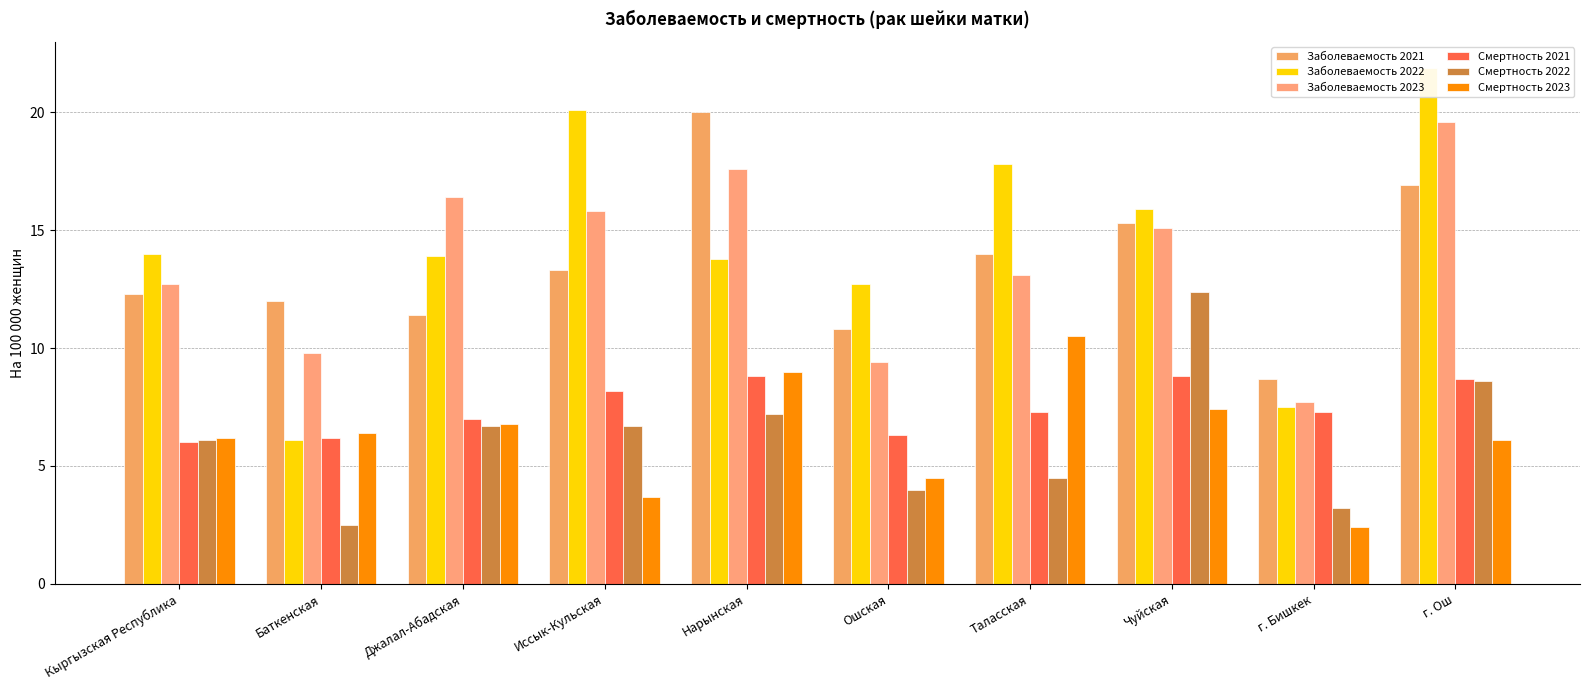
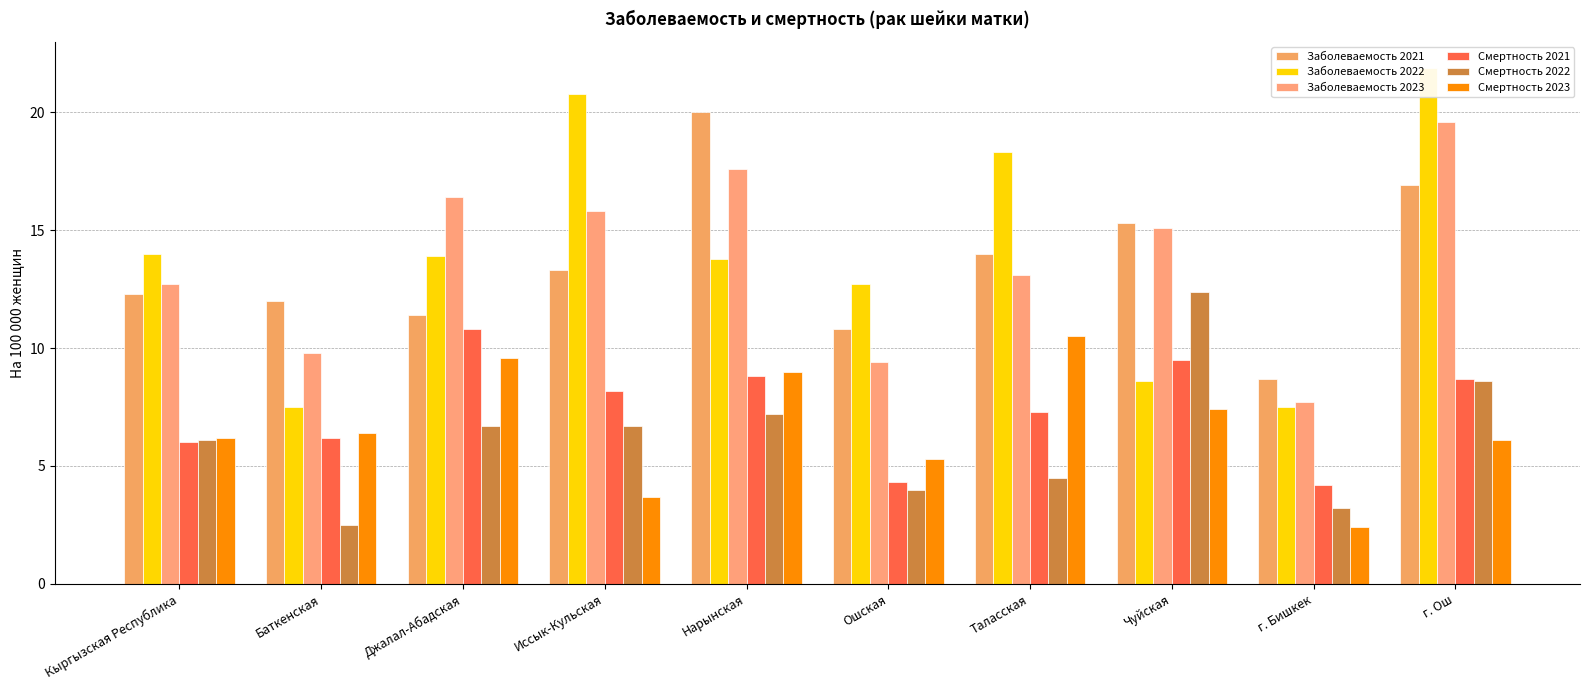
Заболеваемость 2022, Баткенская: 6.1 -> 7.5
Смертность 2021, Джалал-Абадская: 7.0 -> 10.8
Смертность 2023, Джалал-Абадская: 6.8 -> 9.6
Заболеваемость 2022, Иссык-Кульская: 20.1 -> 20.8
Смертность 2021, Ошская: 6.3 -> 4.3
Смертность 2023, Ошская: 4.5 -> 5.3
Заболеваемость 2022, Таласская: 17.8 -> 18.3
Заболеваемость 2022, Чуйская: 15.9 -> 8.6
Смертность 2021, Чуйская: 8.8 -> 9.5
Смертность 2021, г. Бишкек: 7.3 -> 4.2
